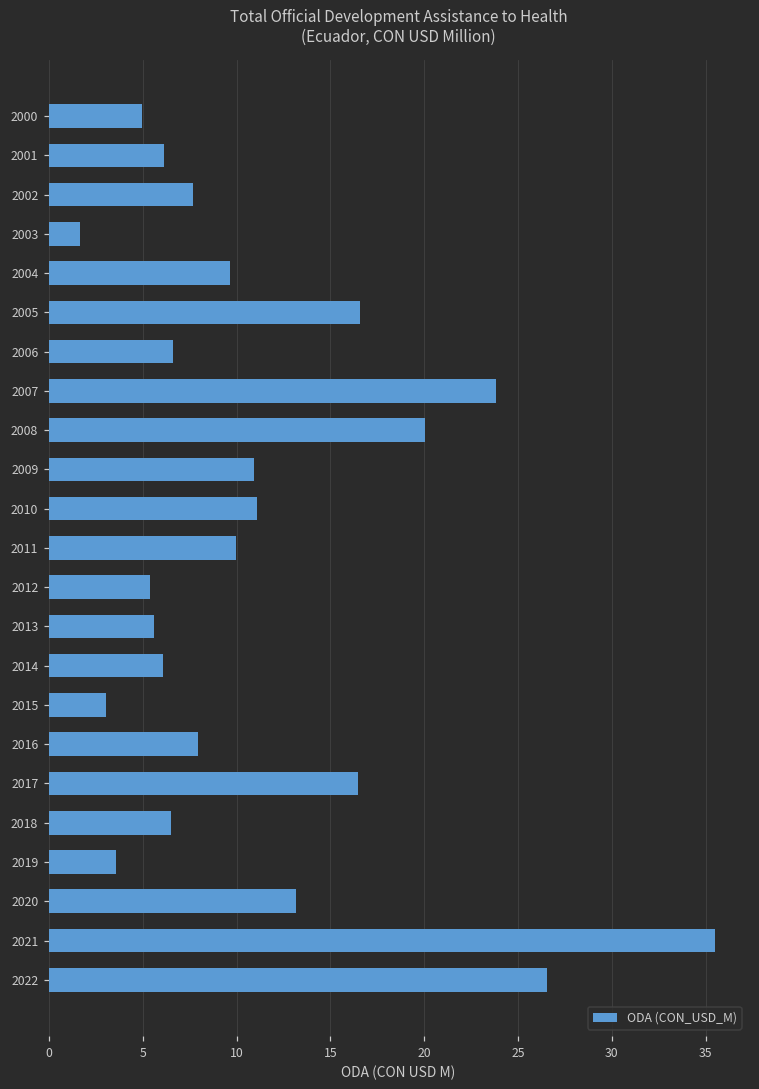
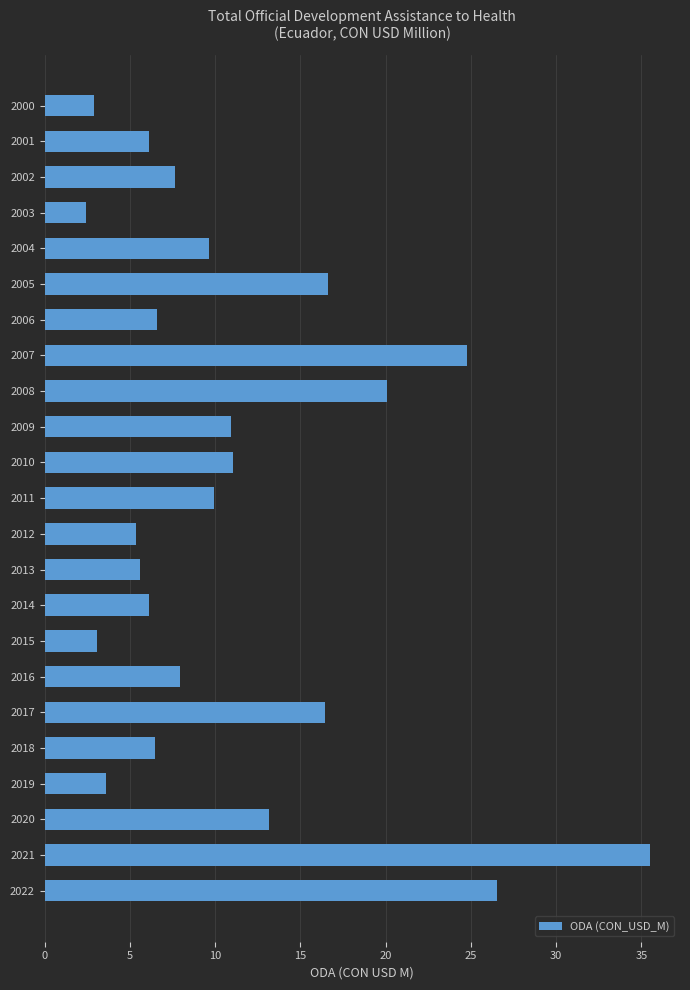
2000: 4.9 -> 2.9
2003: 1.6 -> 2.4
2007: 23.8 -> 24.8
